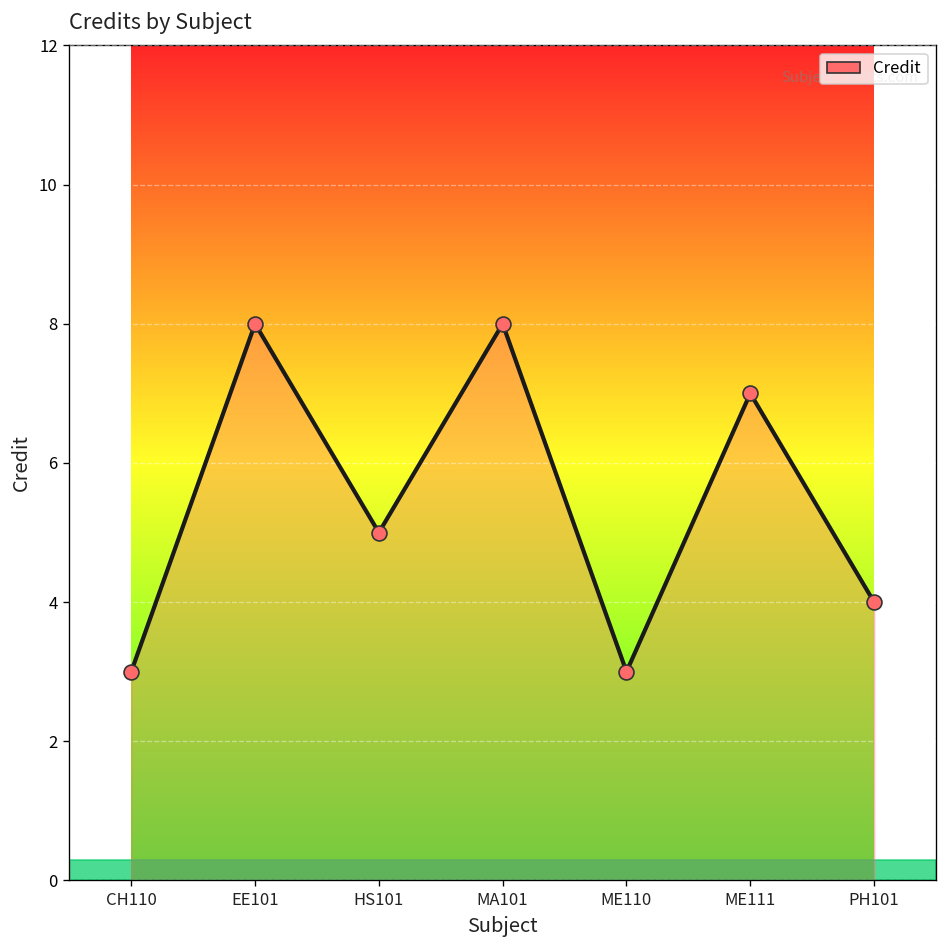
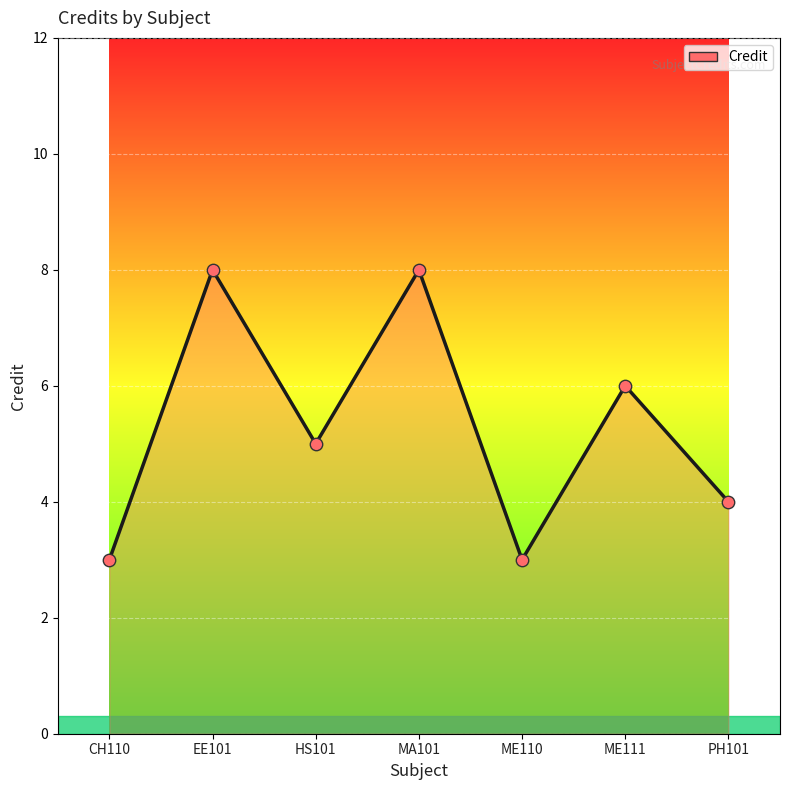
ME111: 7 -> 6
